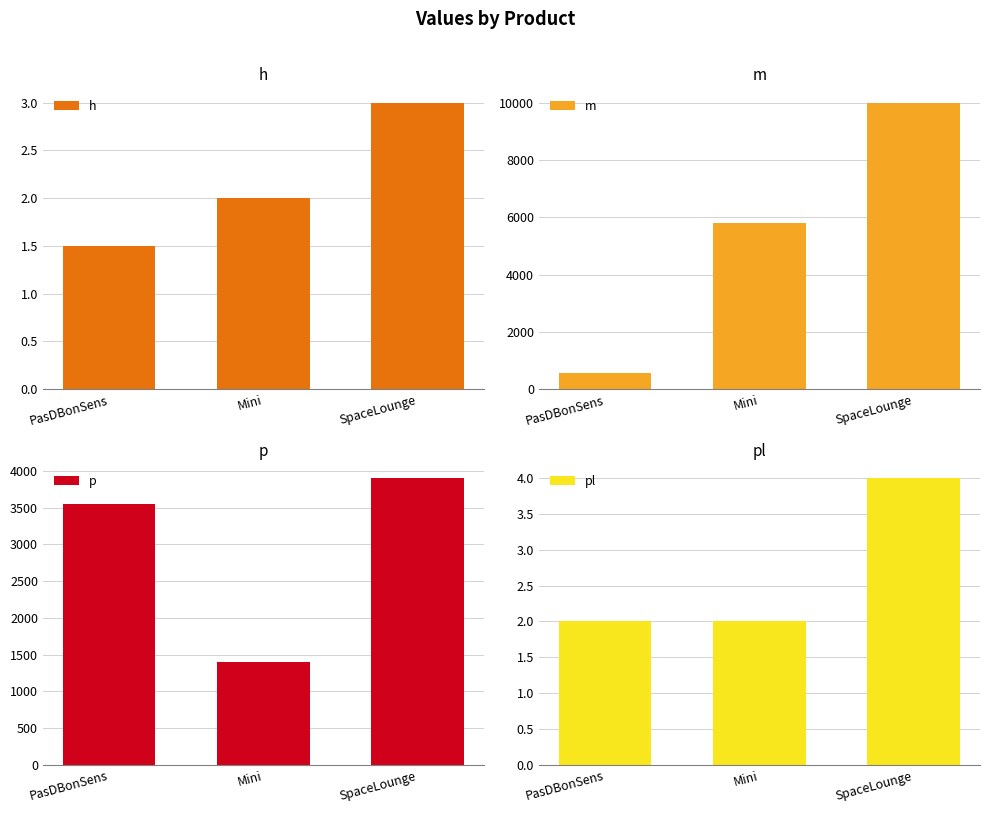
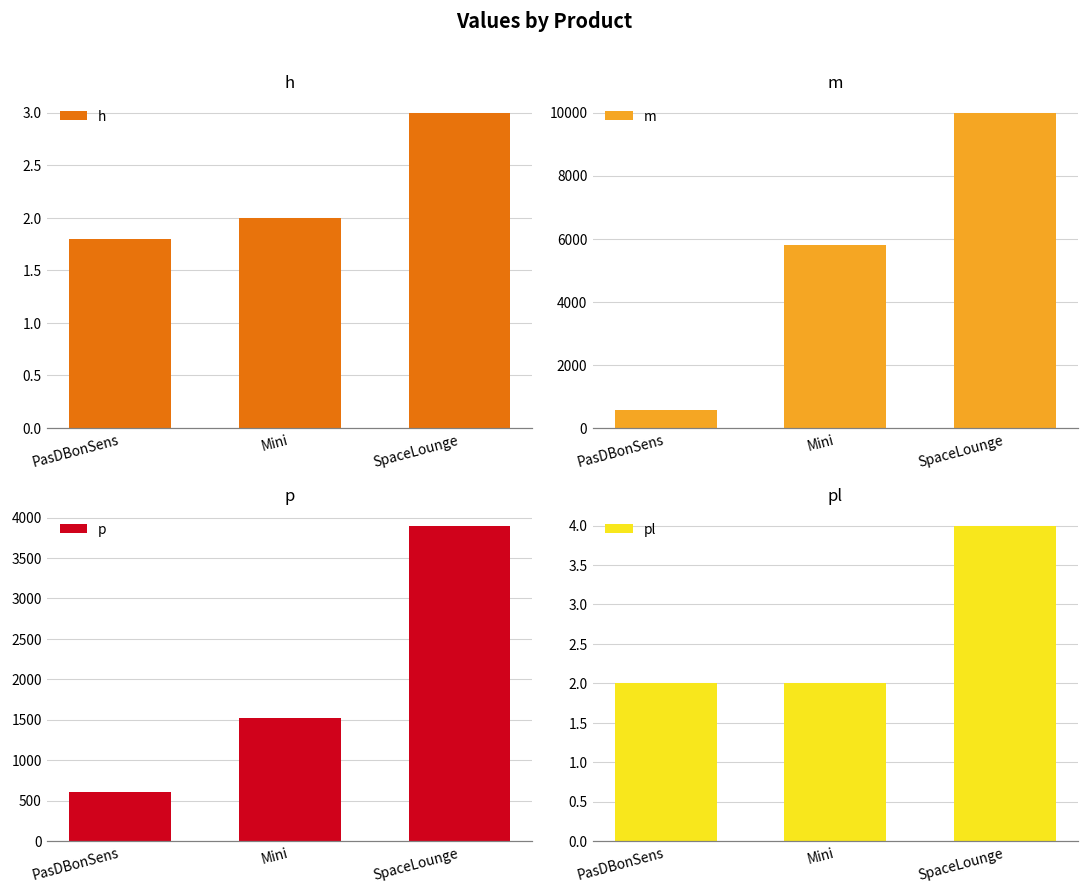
h, PasDBonSens: 1.5 -> 1.8
p, PasDBonSens: 3600 -> 600
p, Mini: 1400 -> 1500
